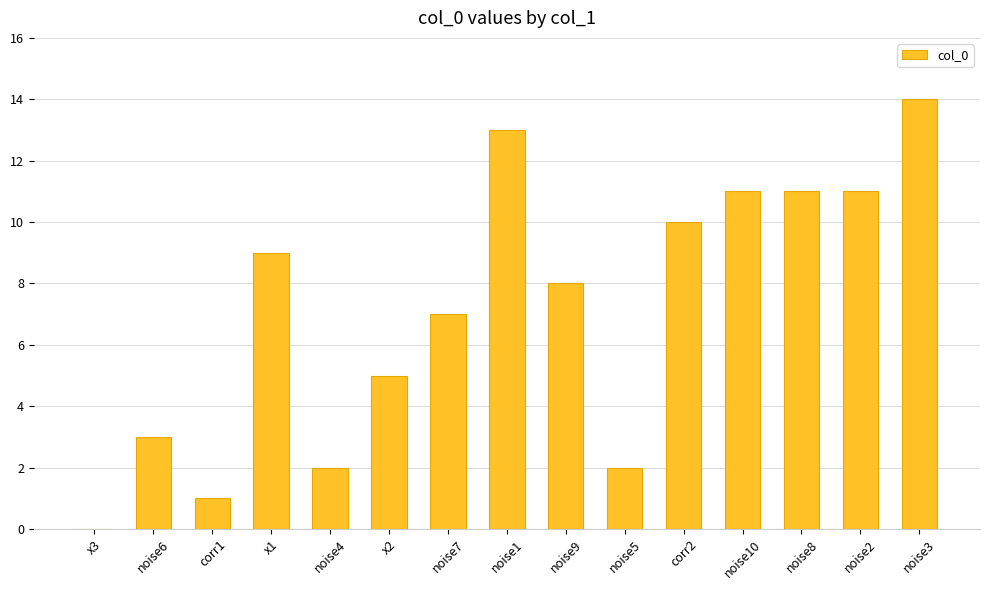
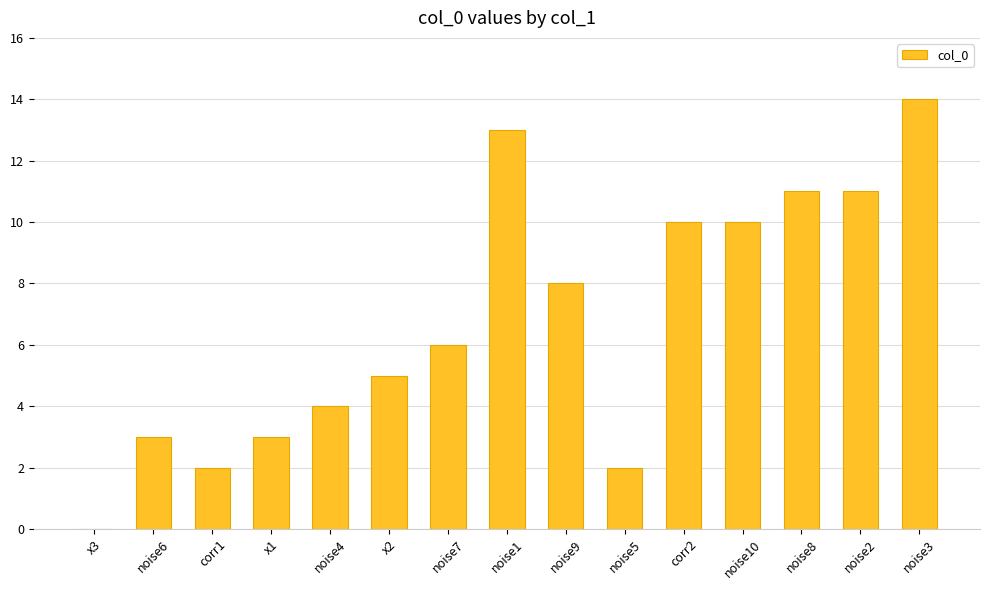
corr1: 1 -> 2
x1: 9 -> 3
noise4: 2 -> 4
noise7: 7 -> 6
noise10: 11 -> 10
